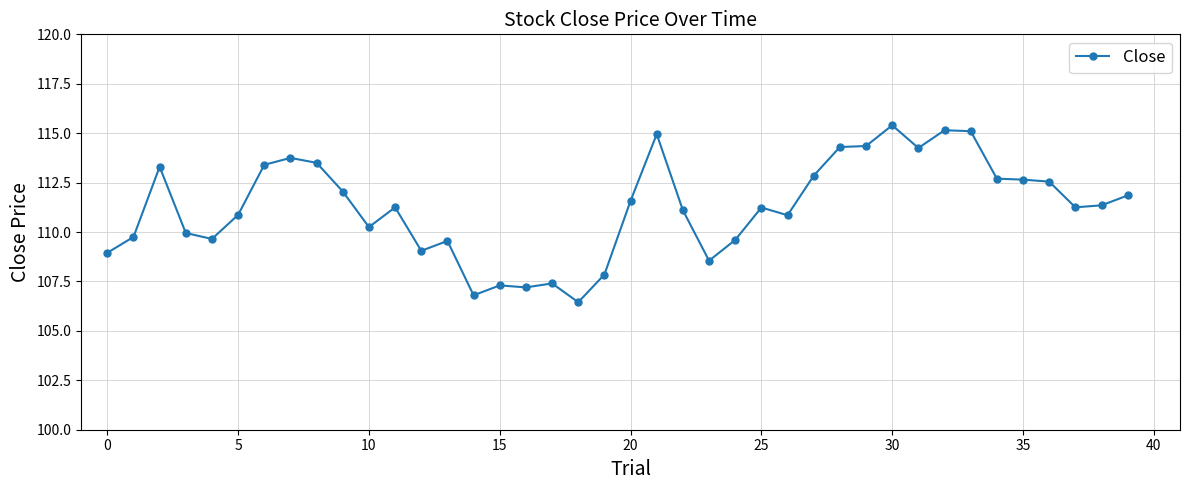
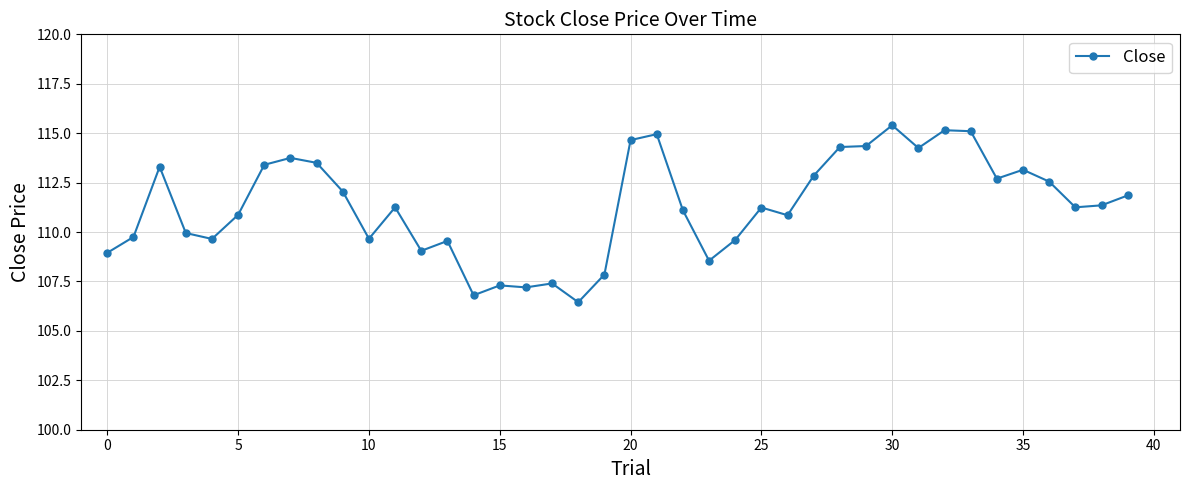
10: 110.3 -> 109.7
20: 111.6 -> 114.7
35: 112.7 -> 113.2
